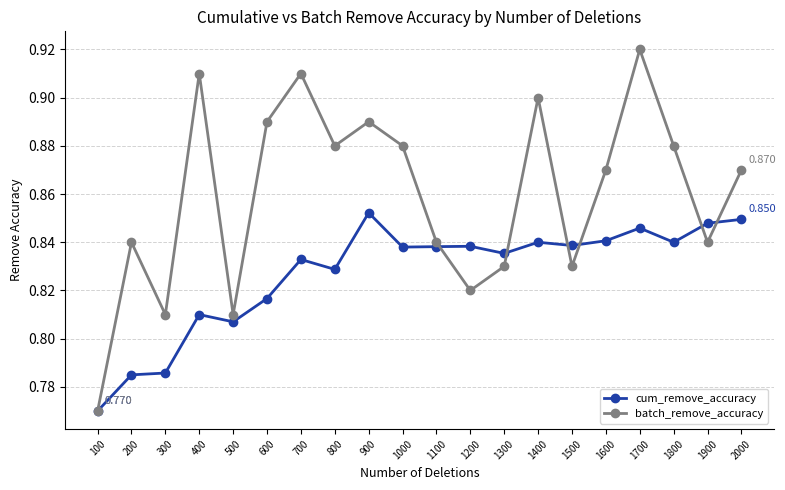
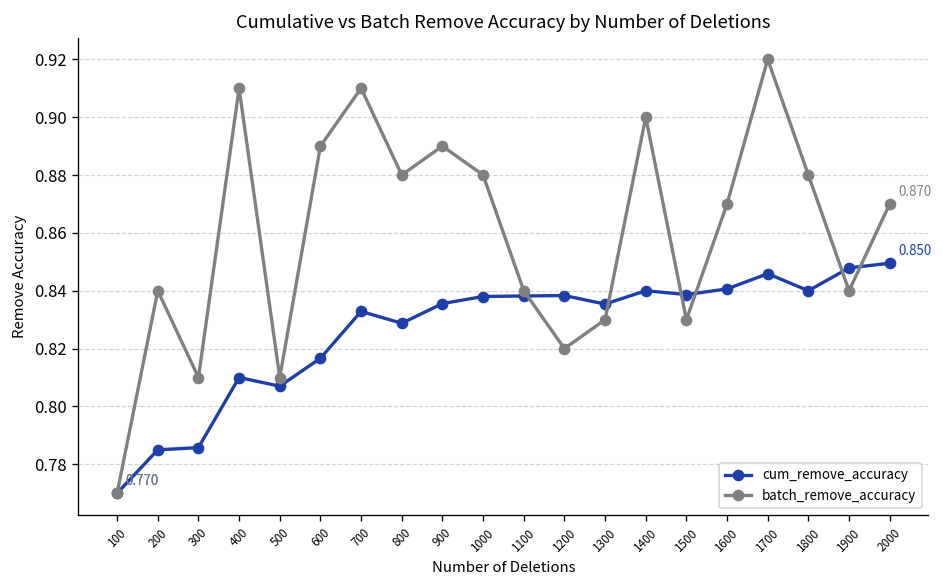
cum_remove_accuracy, 900: 0.852 -> 0.836
